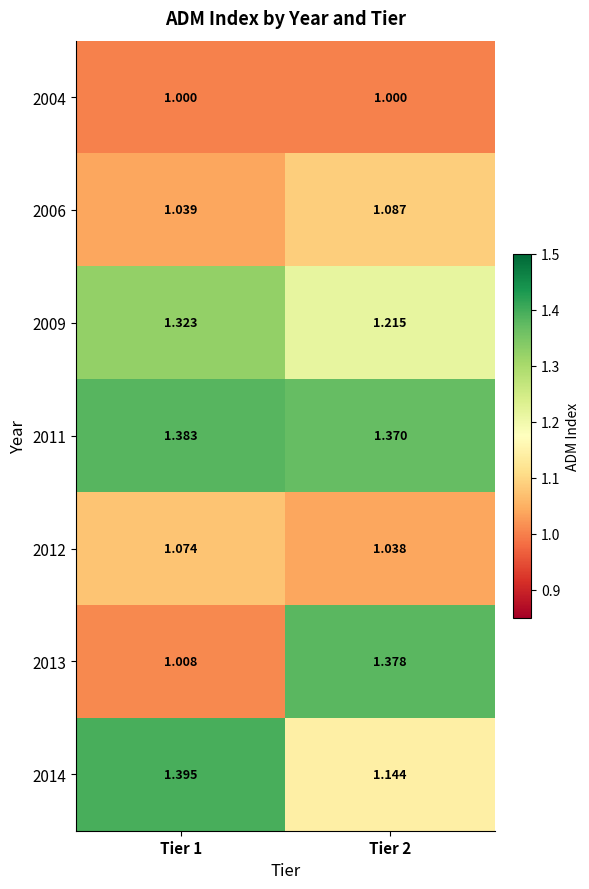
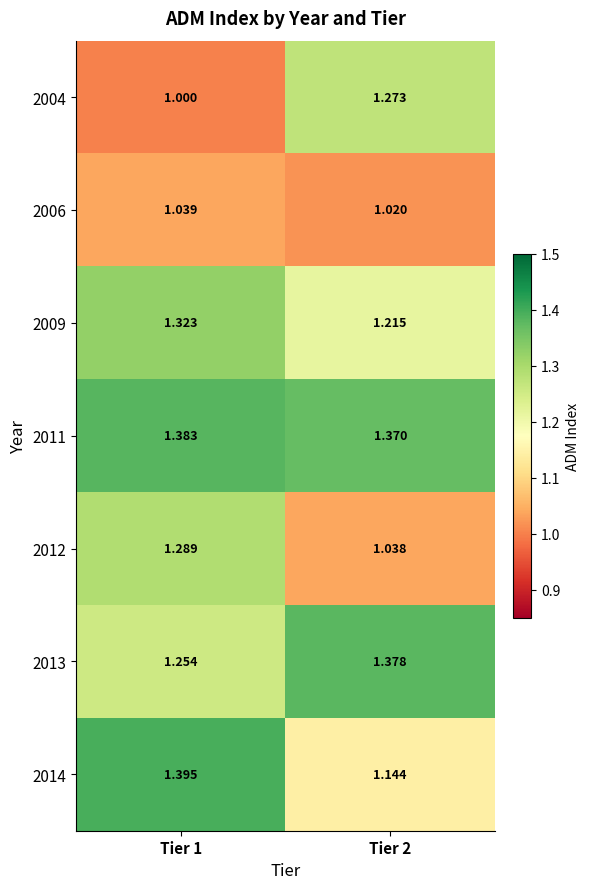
2004, Tier 2: 1.000 -> 1.273
2006, Tier 2: 1.087 -> 1.020
2012, Tier 1: 1.074 -> 1.289
2013, Tier 1: 1.008 -> 1.254
